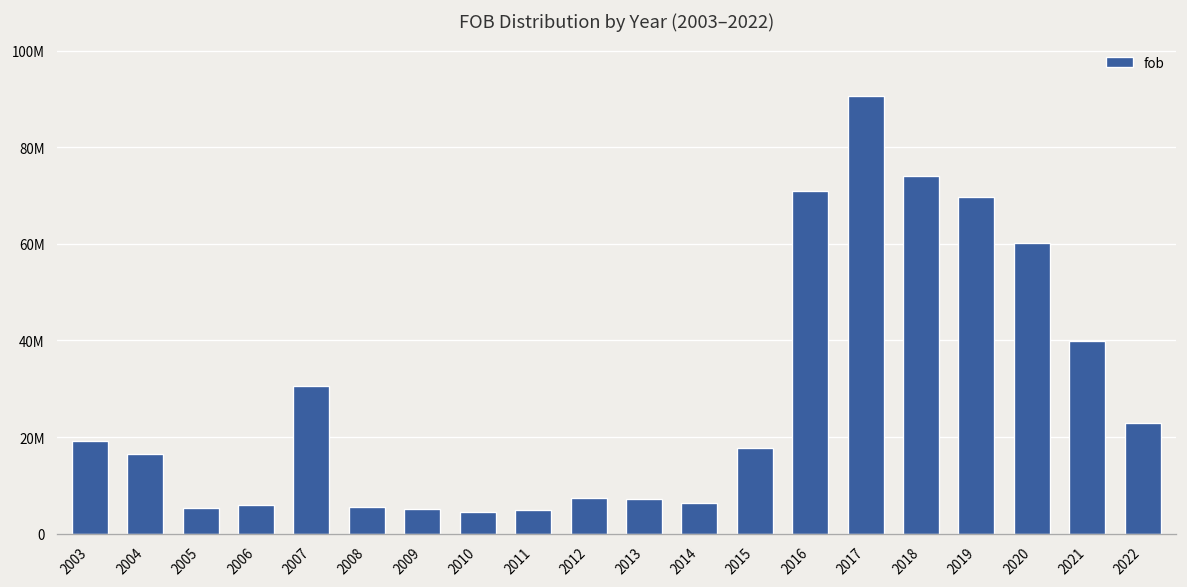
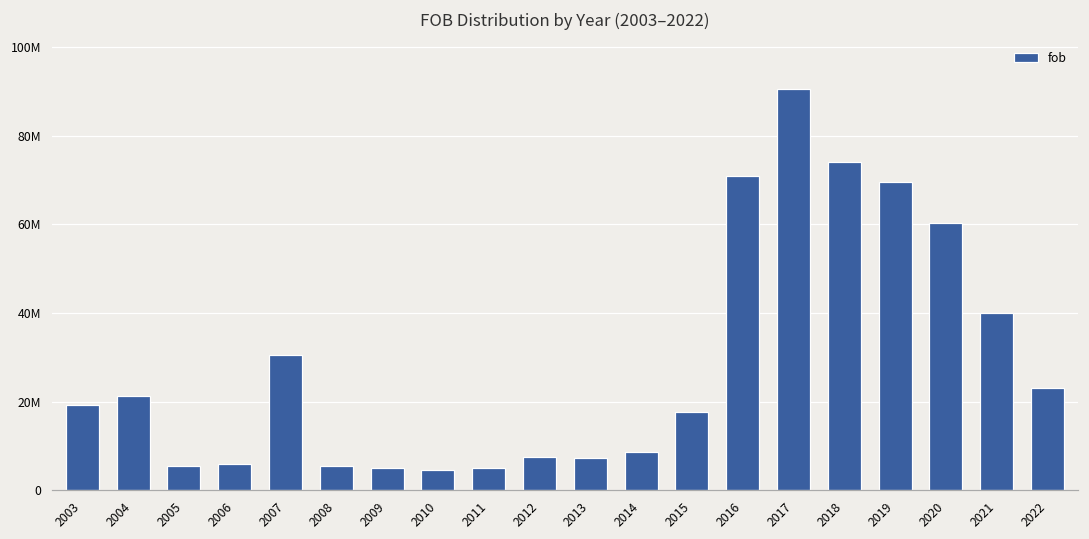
2004: 17000000 -> 21000000
2014: 6000000 -> 9000000
